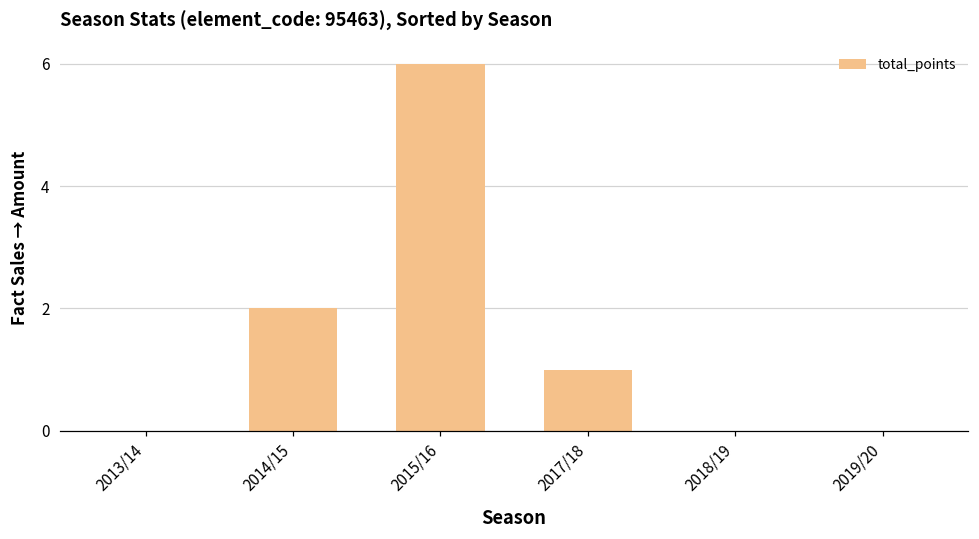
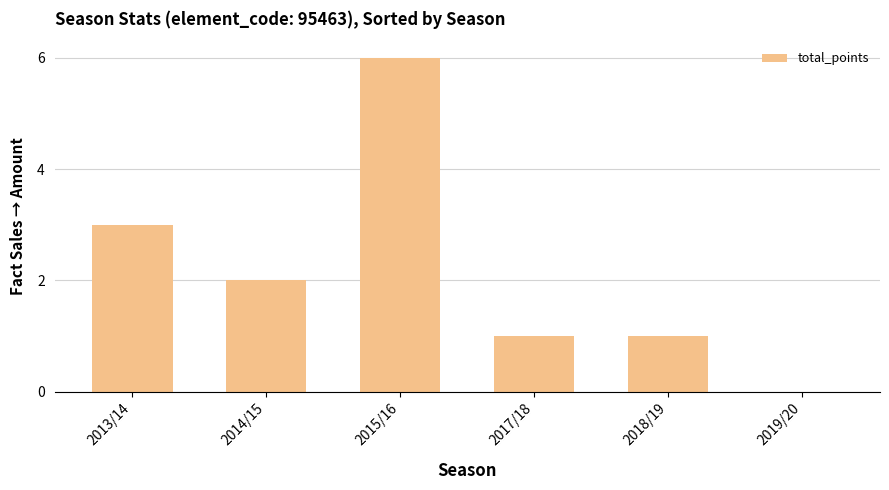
2013/14: 0 -> 3
2018/19: 0 -> 1
